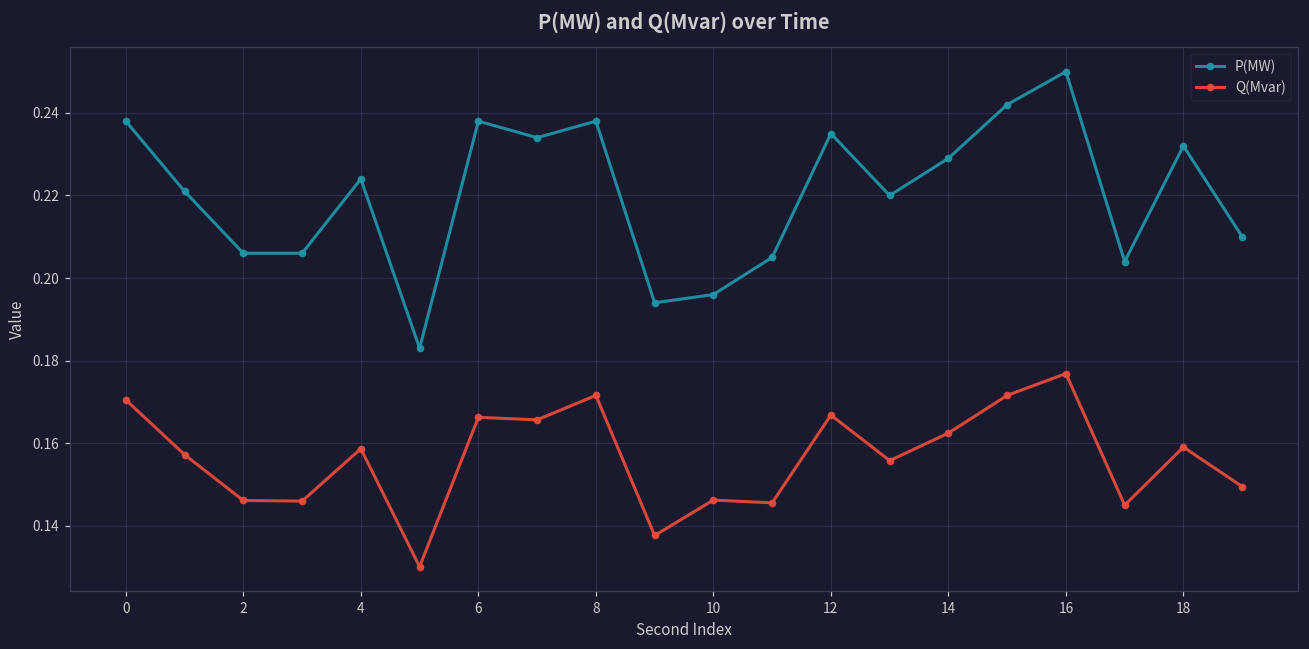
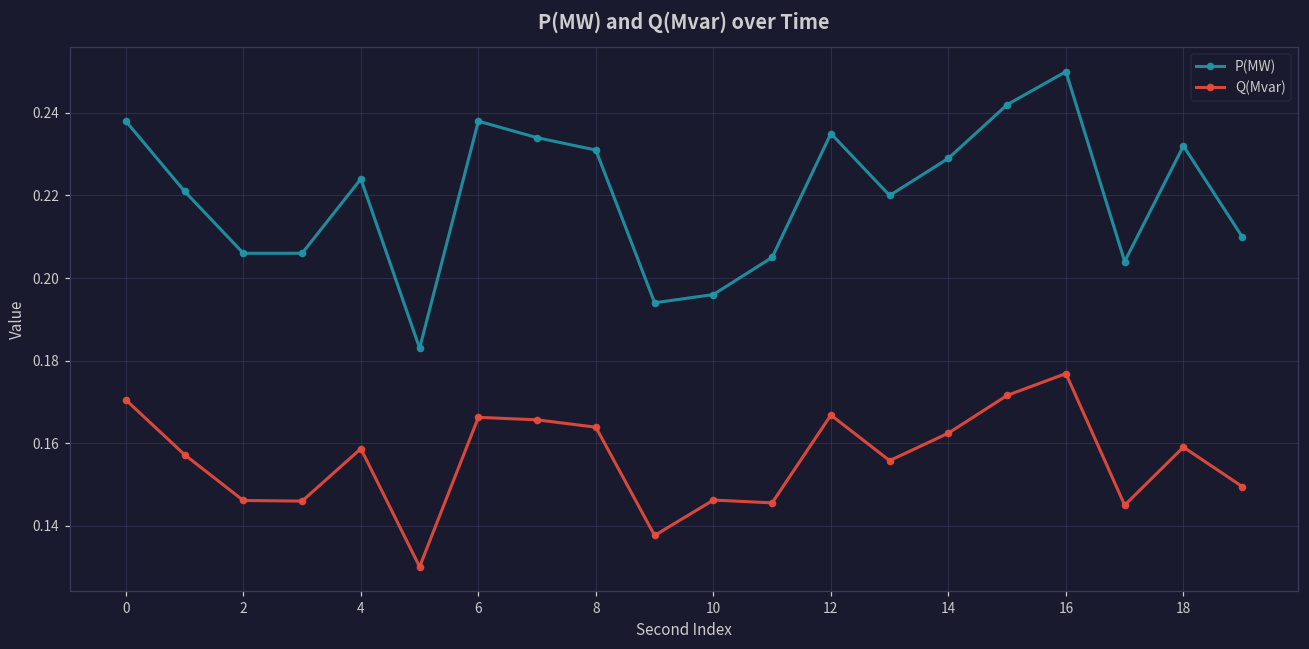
P(MW), 8: 0.238 -> 0.231
Q(Mvar), 8: 0.172 -> 0.164
